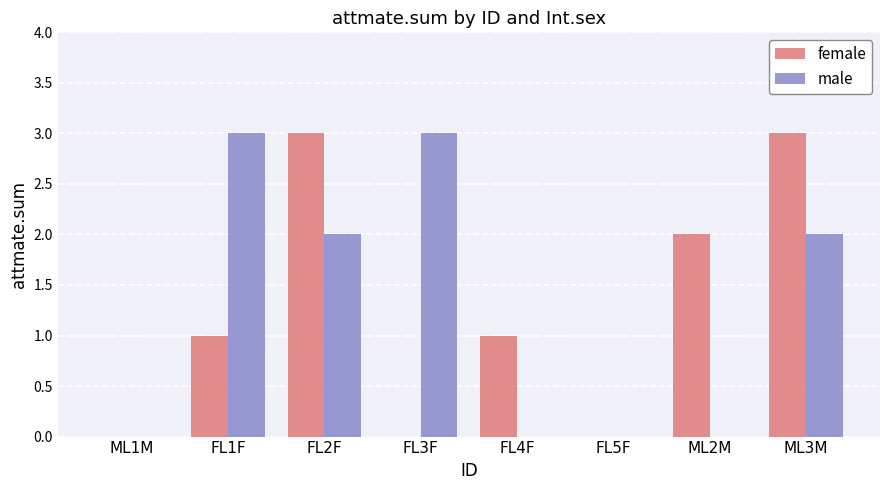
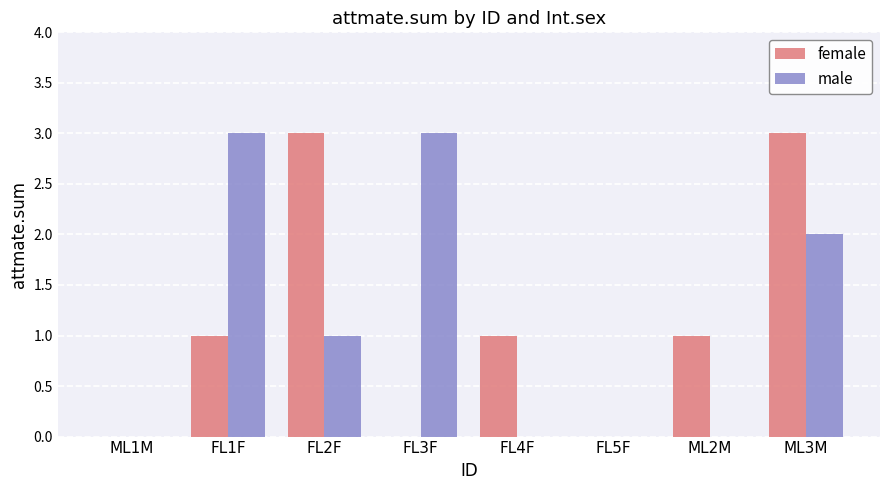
male, FL2F: 2 -> 1
female, ML2M: 2 -> 1
